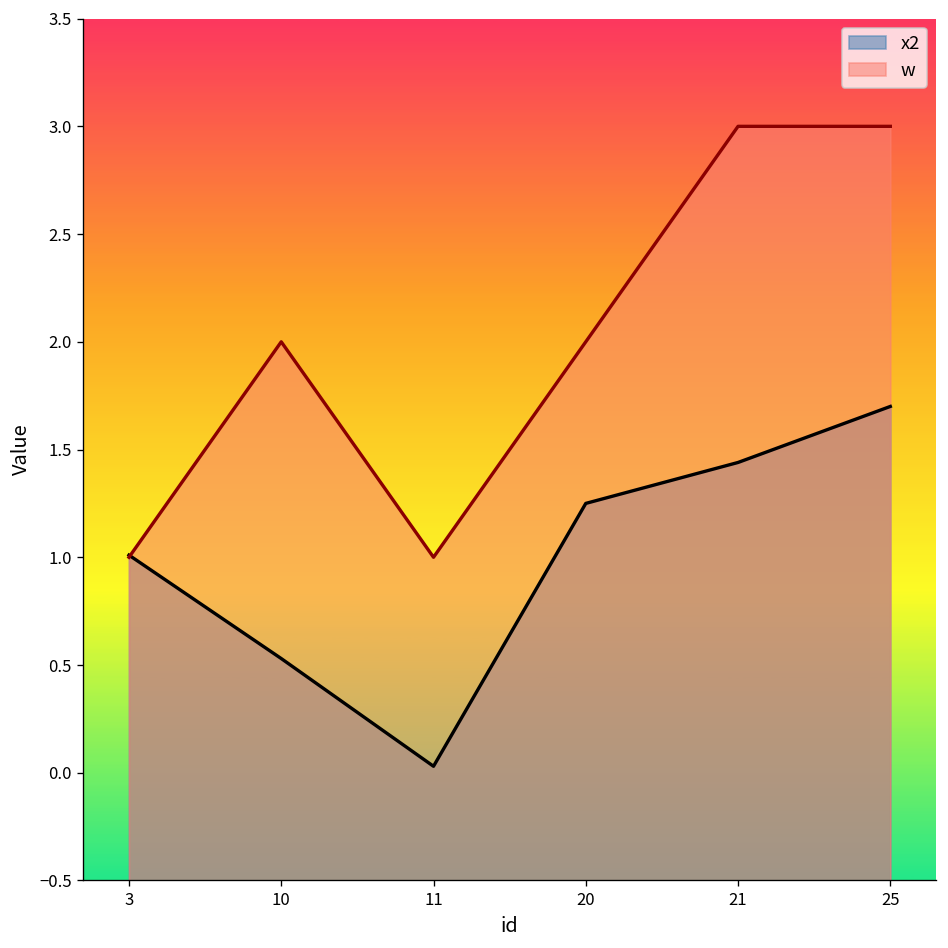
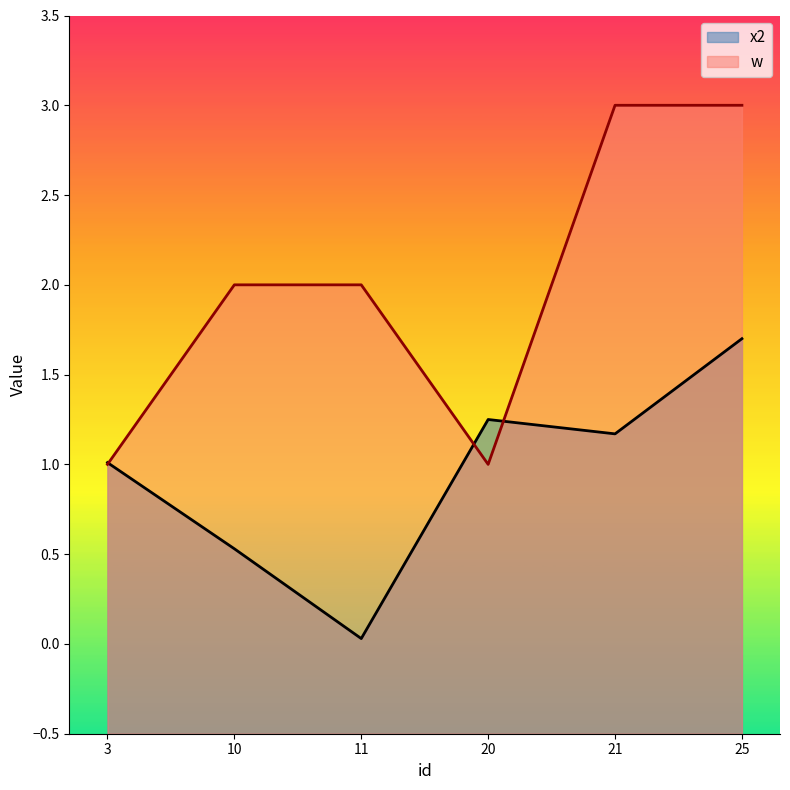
w, 11: 1 -> 2
w, 20: 2 -> 1
x2, 21: 1.44 -> 1.17
